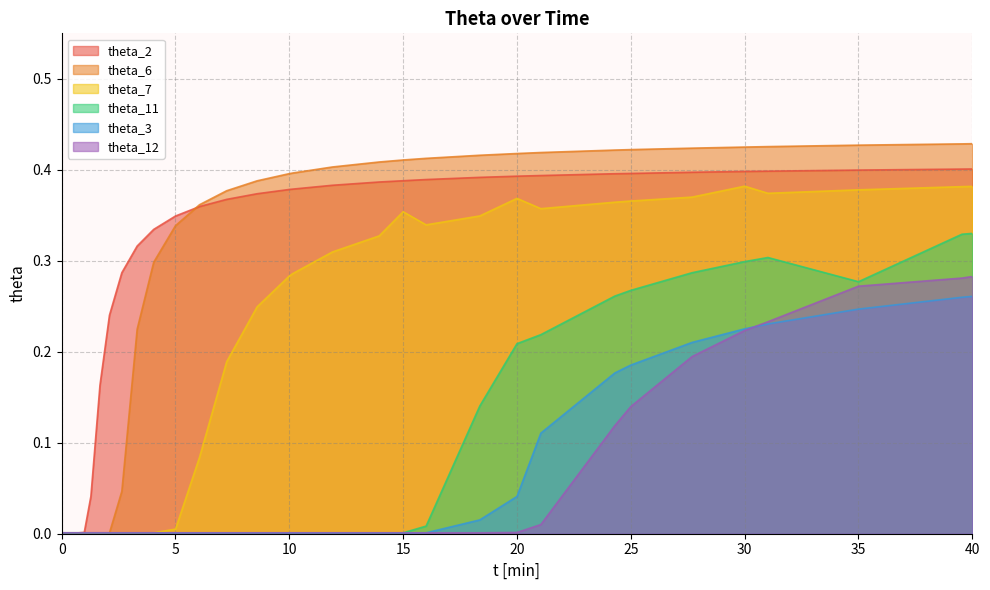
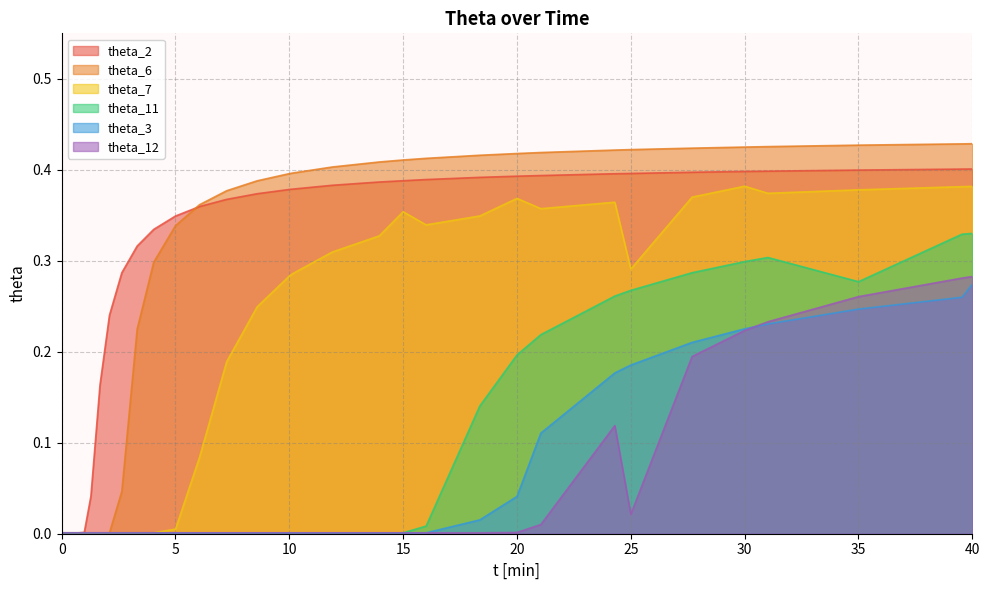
theta_11, 20: 0.21 -> 0.20
theta_7, 25: 0.37 -> 0.29
theta_12, 25: 0.14 -> 0.02
theta_12, 35: 0.27 -> 0.26
theta_3, 40: 0.26 -> 0.27
